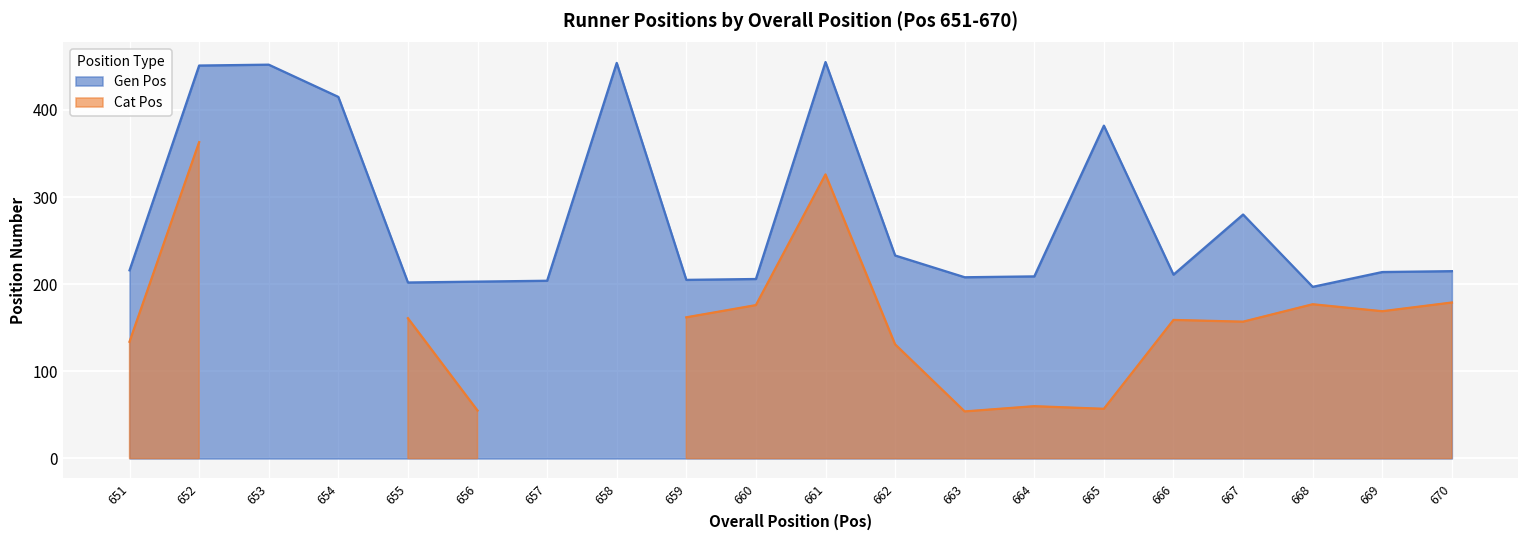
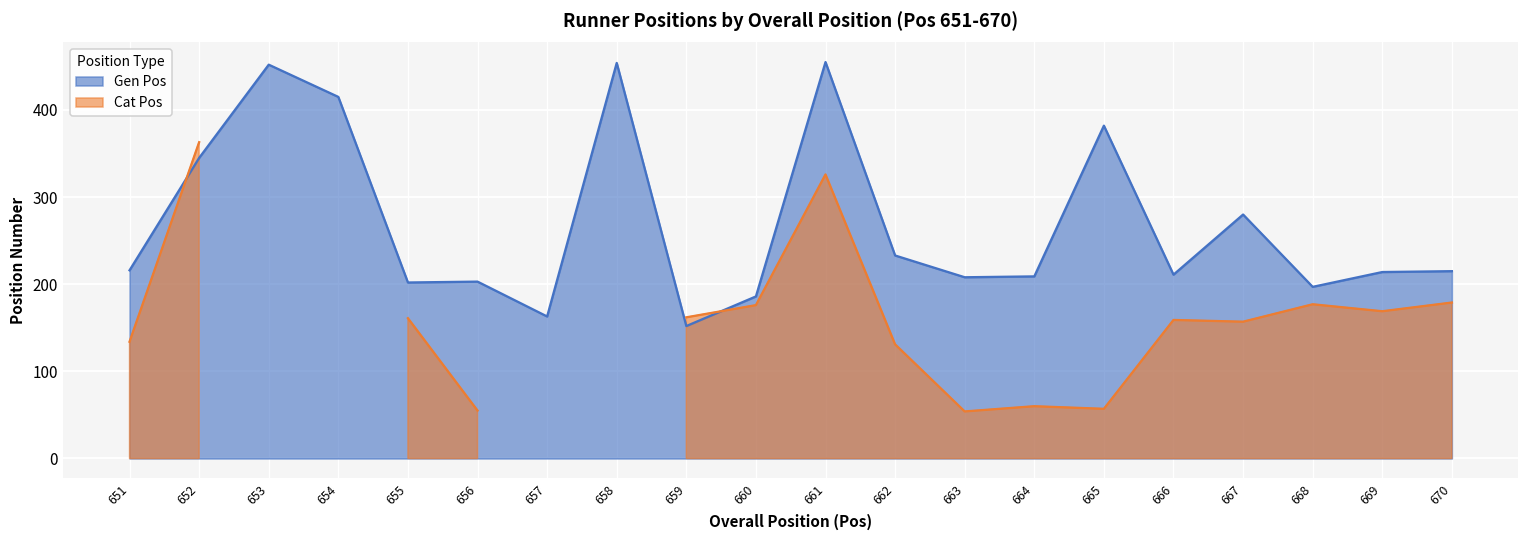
Gen Pos, 652: 450 -> 350
Gen Pos, 657: 200 -> 160
Gen Pos, 659: 210 -> 150
Gen Pos, 660: 210 -> 190
